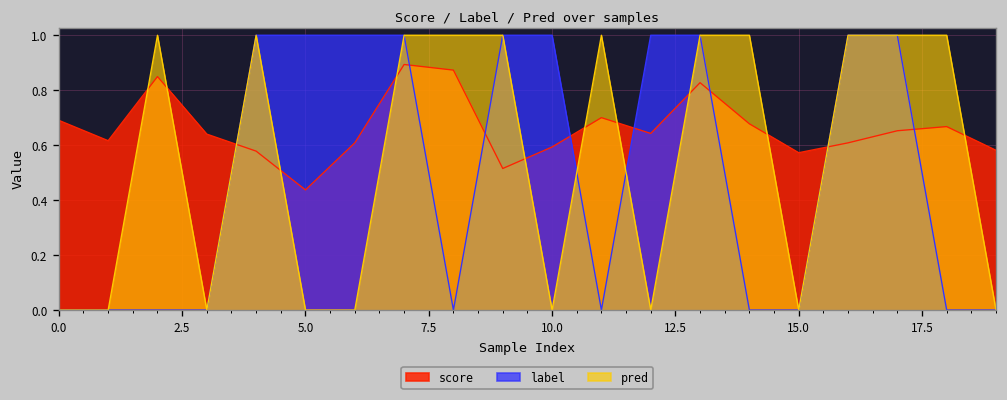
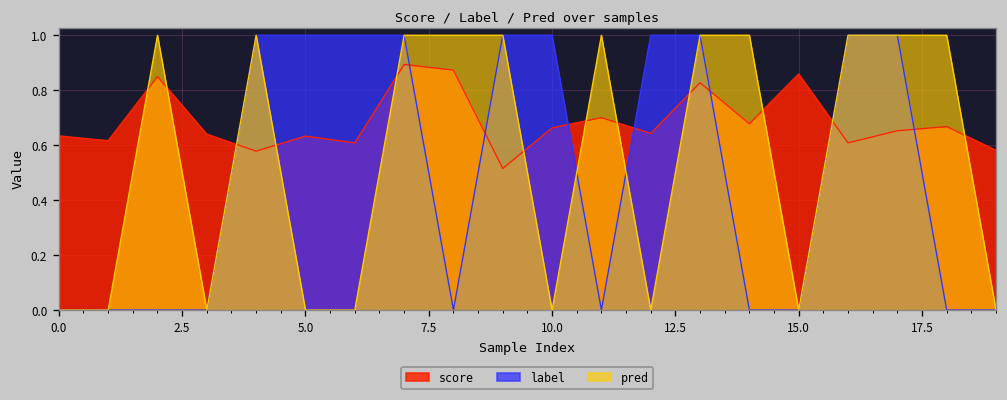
score, 0.0: 0.69 -> 0.63
score, 5.0: 0.44 -> 0.63
score, 10.0: 0.59 -> 0.66
score, 15.0: 0.57 -> 0.86
